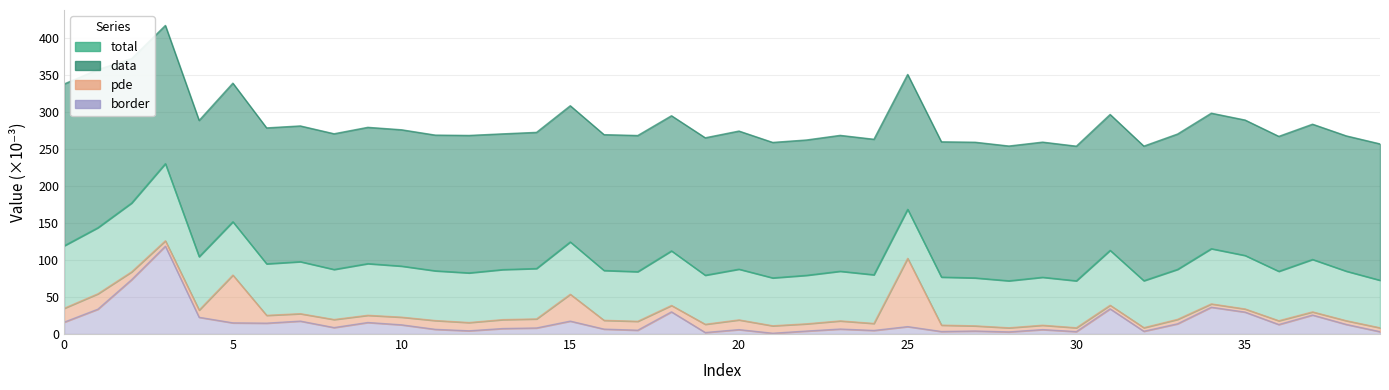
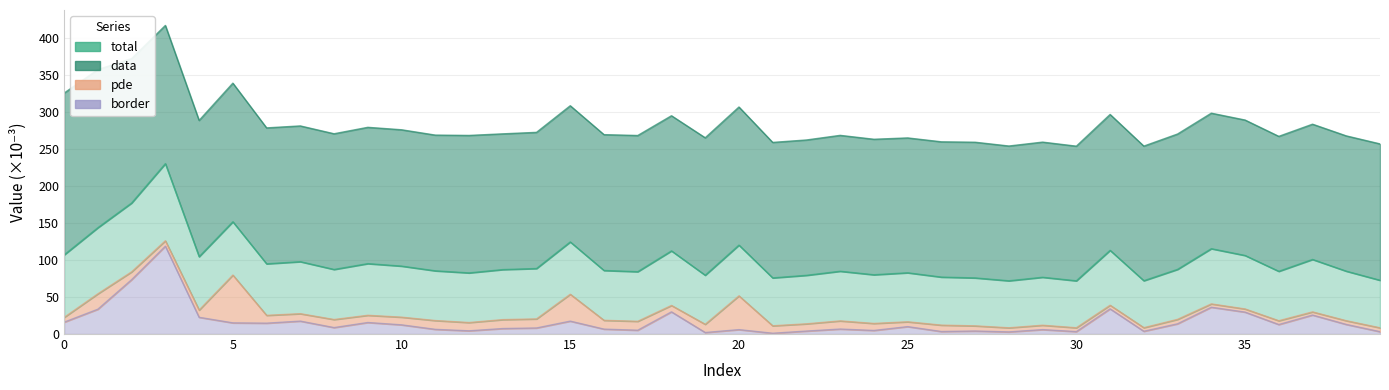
pde, 0: 20 -> 10
pde, 20: 10 -> 50
pde, 25: 90 -> 10
